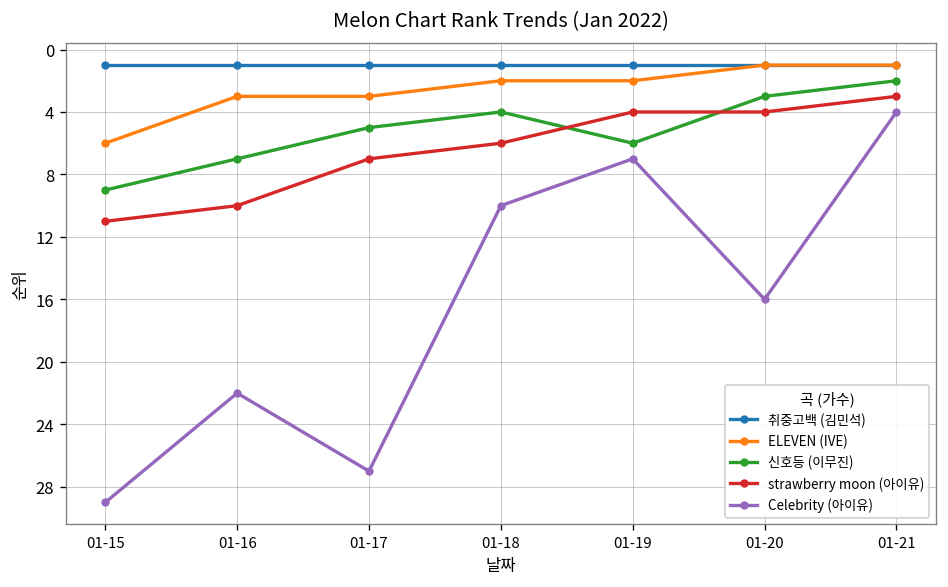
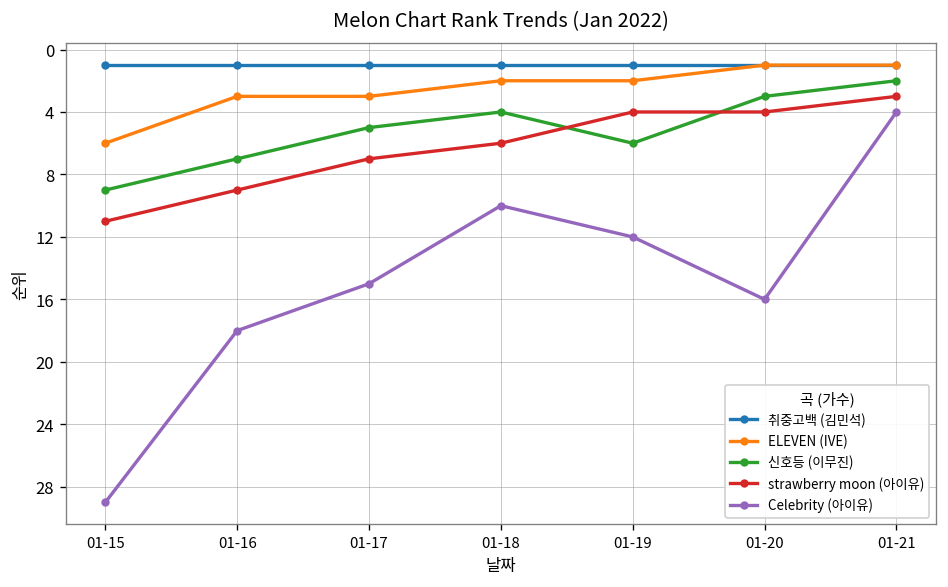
strawberry moon (아이유), 01-16: 10 -> 9
Celebrity (아이유), 01-16: 22 -> 18
Celebrity (아이유), 01-17: 27 -> 15
Celebrity (아이유), 01-19: 7 -> 12
